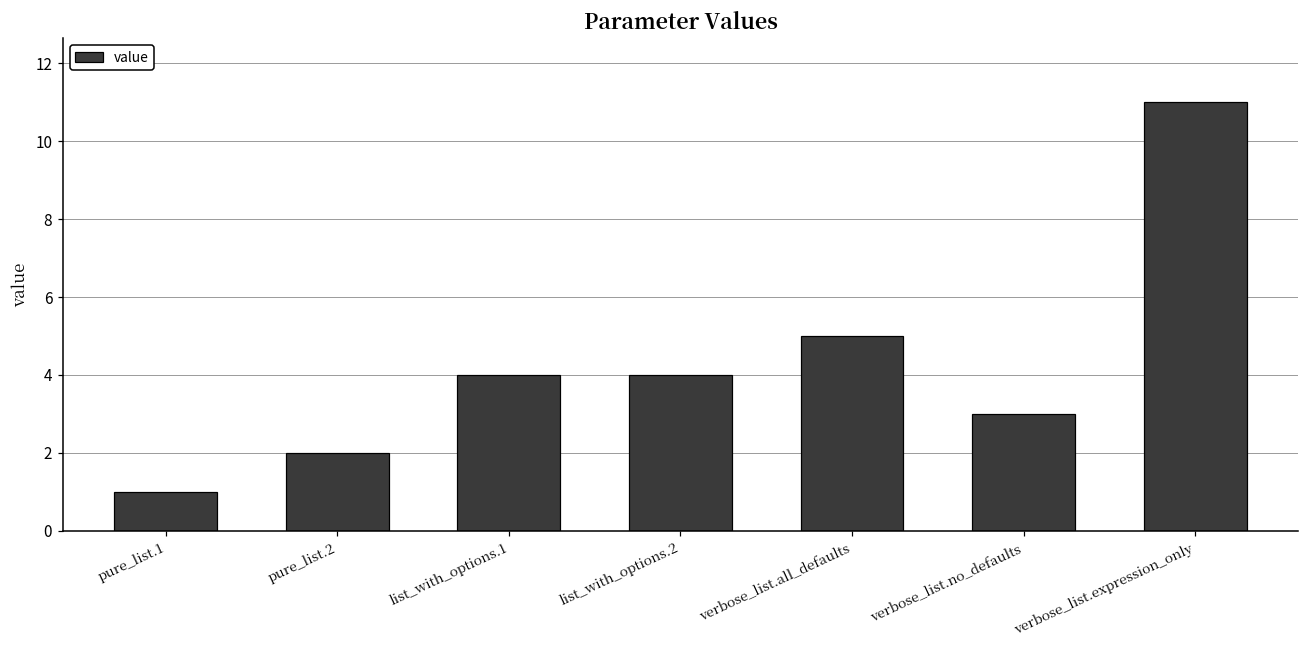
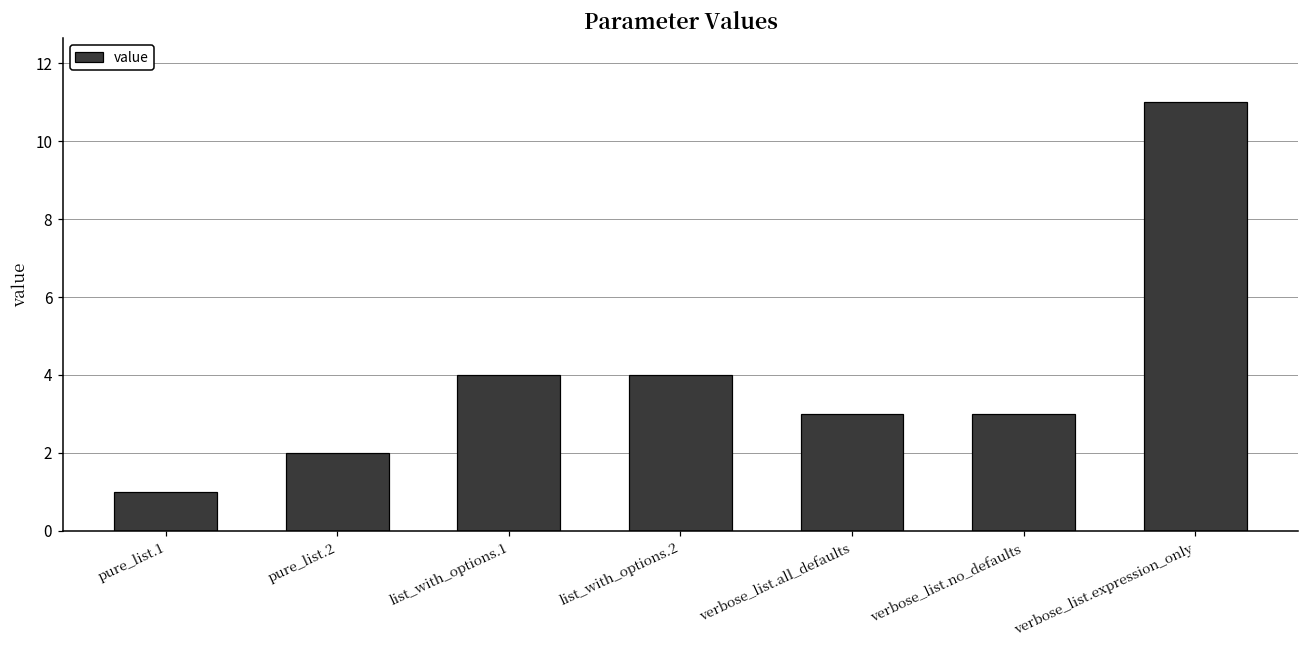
verbose_list.all_defaults: 5 -> 3
